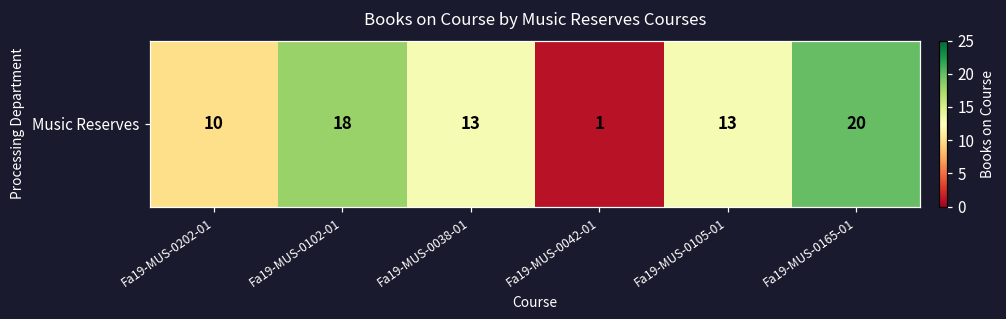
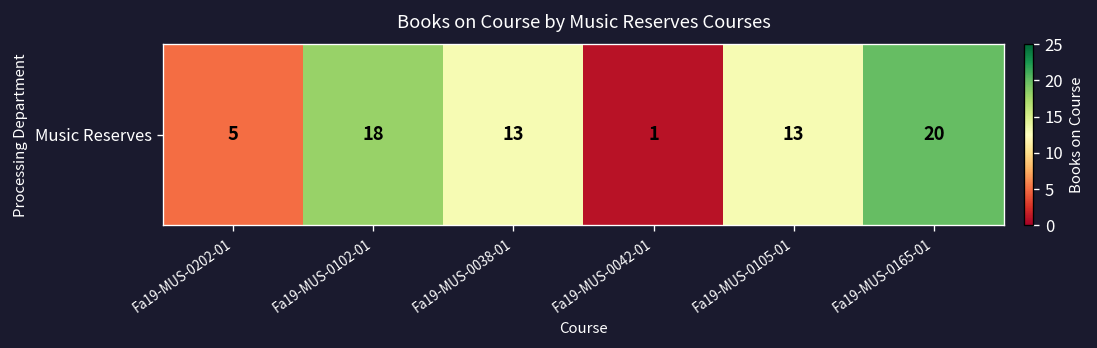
Music Reserves, Fa19-MUS-0202-01: 10 -> 5
